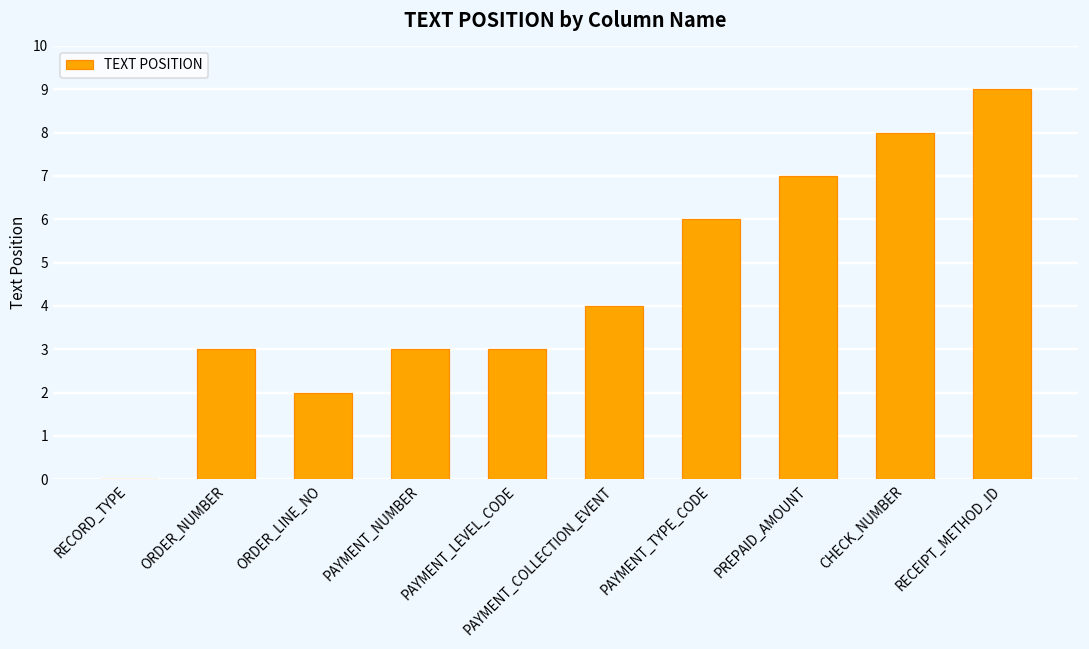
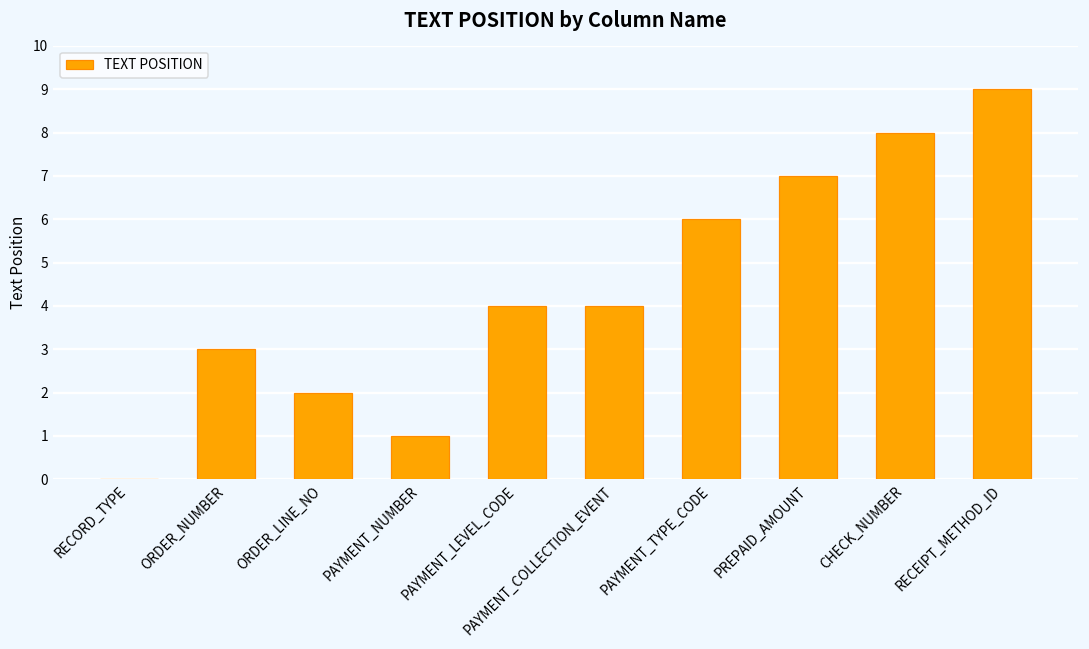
PAYMENT_NUMBER: 3 -> 1
PAYMENT_LEVEL_CODE: 3 -> 4
